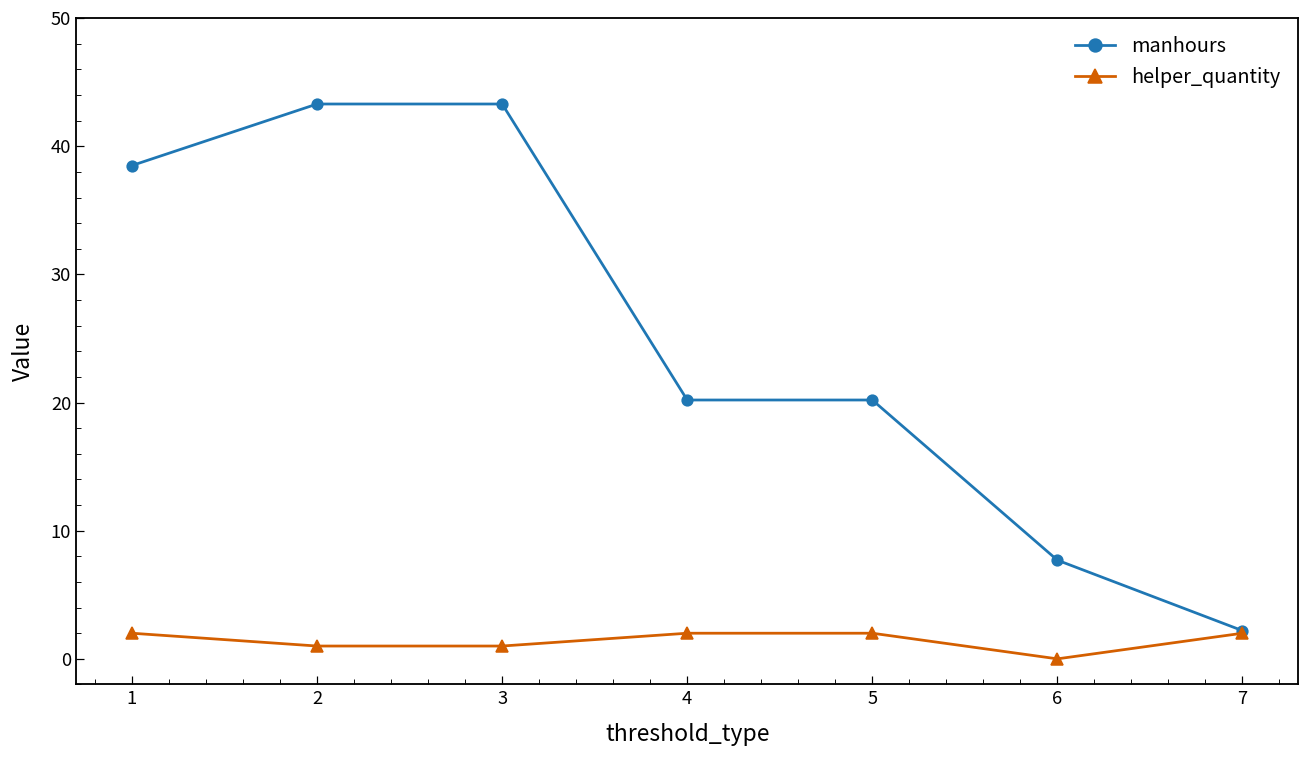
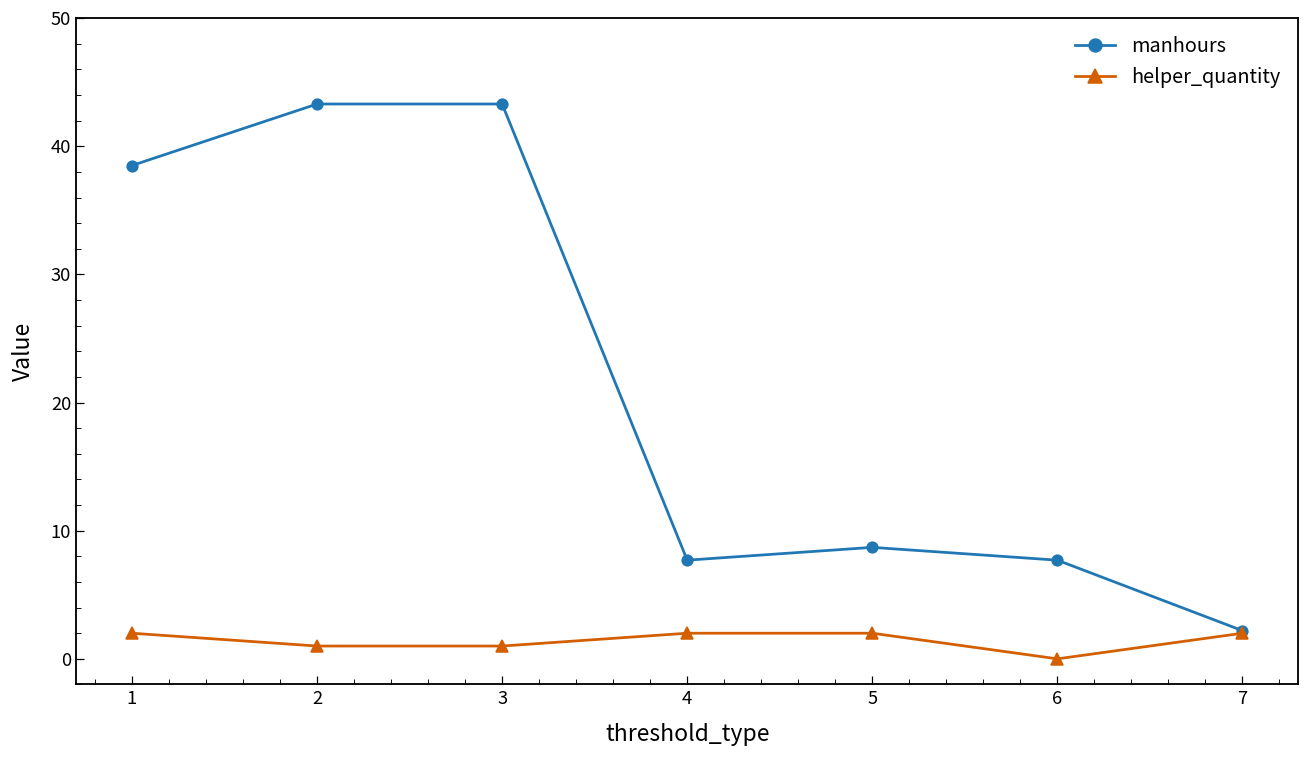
manhours, 4: 20.2 -> 7.7
manhours, 5: 20.2 -> 8.7
